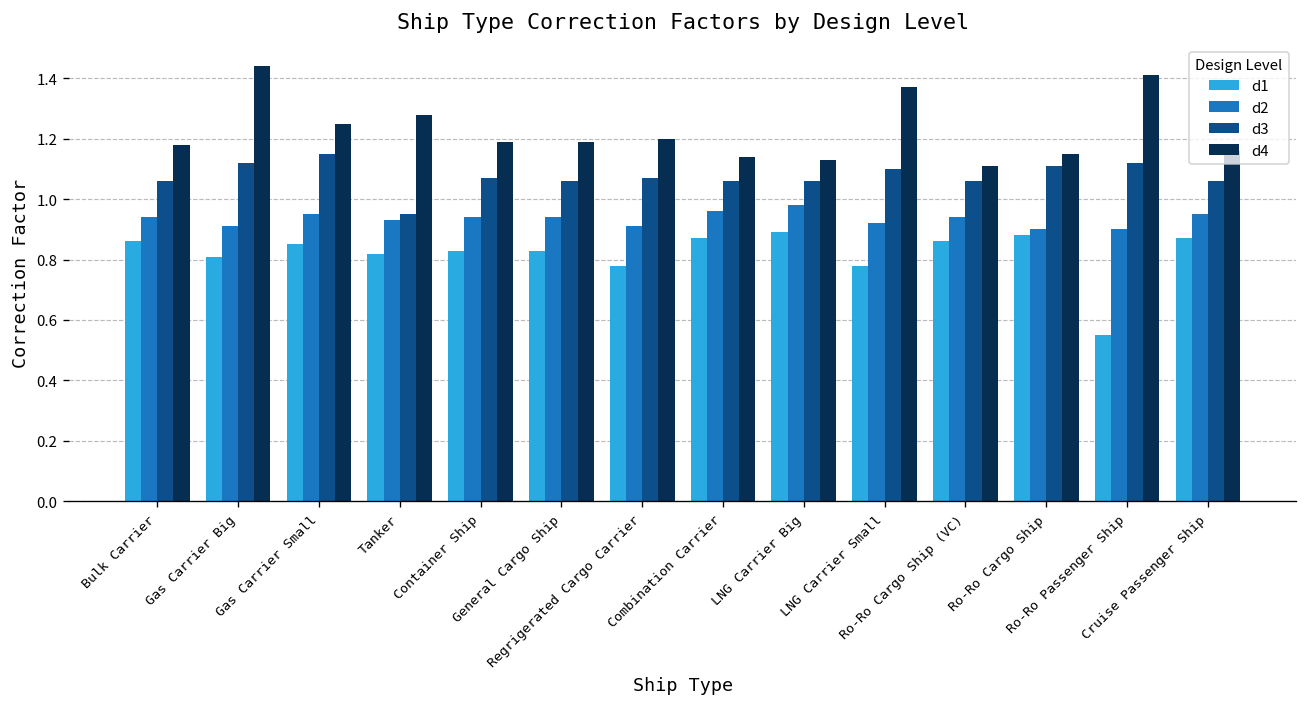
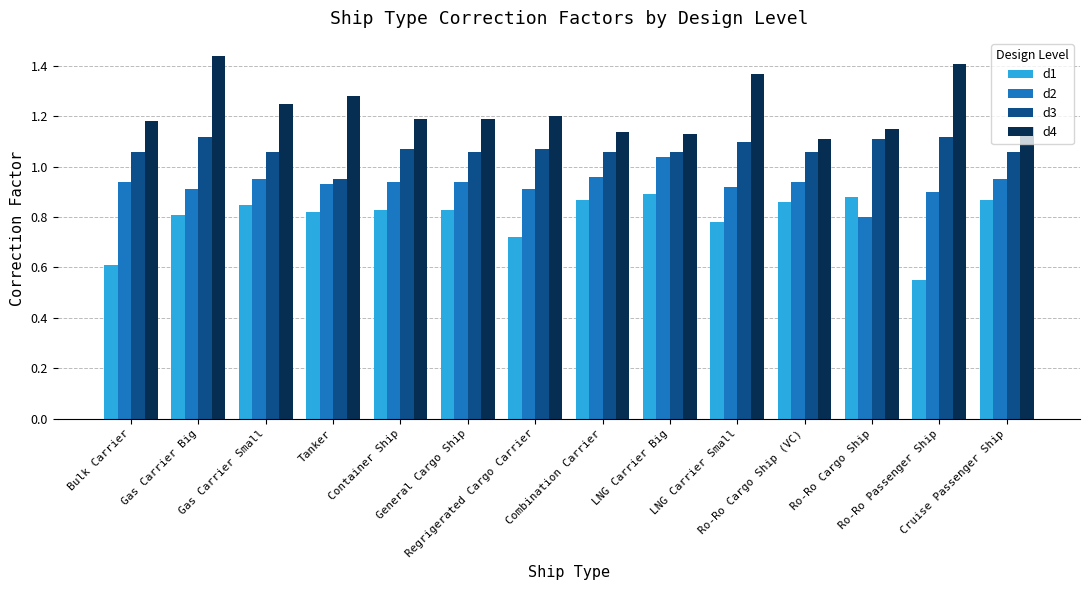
d1, Bulk Carrier: 0.86 -> 0.61
d3, Gas Carrier Small: 1.15 -> 1.06
d1, Regrigerated Cargo Carrier: 0.78 -> 0.72
d2, LNG Carrier Big: 0.98 -> 1.04
d2, Ro-Ro Cargo Ship: 0.9 -> 0.8
